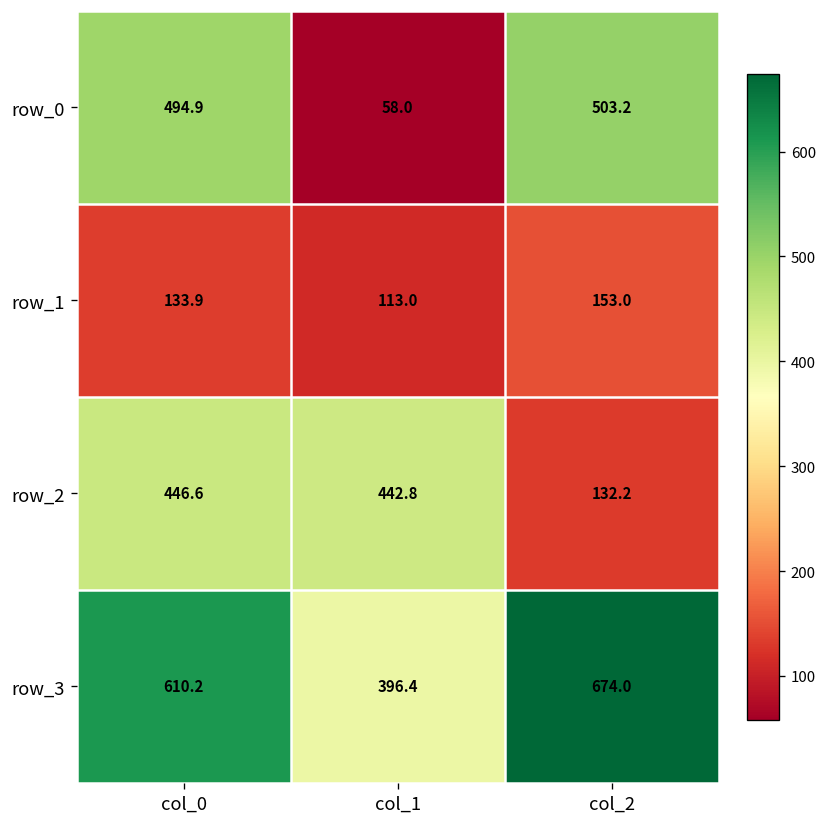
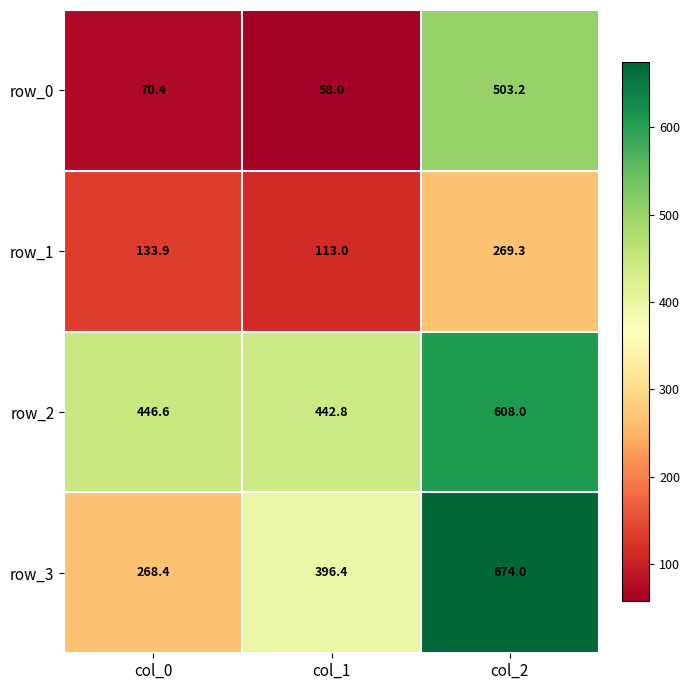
row_0, col_0: 494.9 -> 70.4
row_1, col_2: 153.0 -> 269.3
row_2, col_2: 132.2 -> 608.0
row_3, col_0: 610.2 -> 268.4
